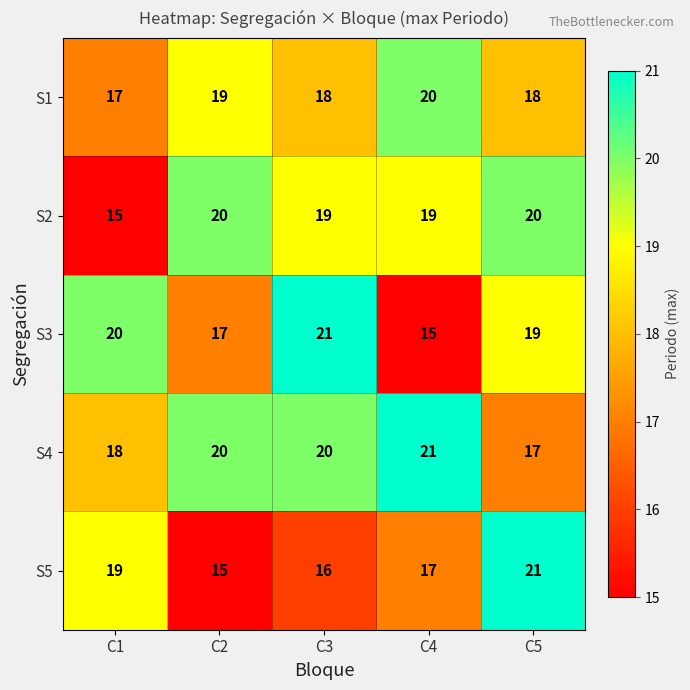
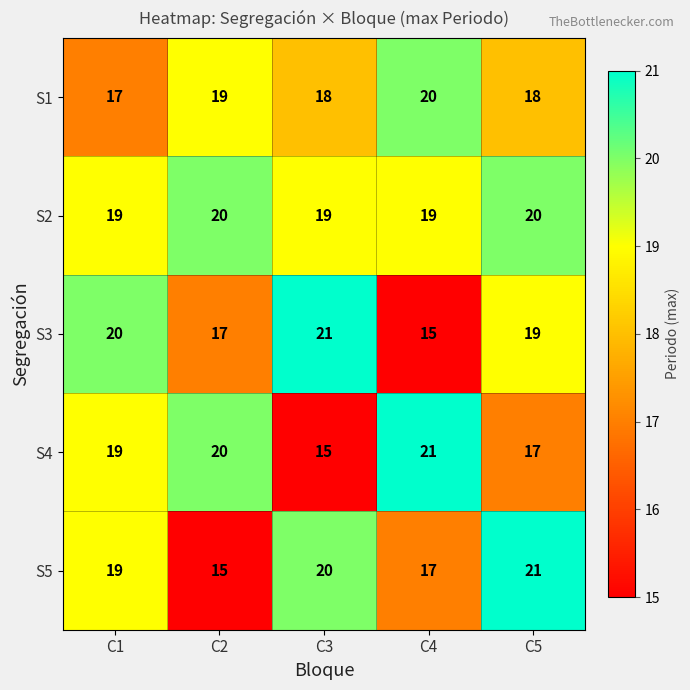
S2, C1: 15 -> 19
S4, C1: 18 -> 19
S4, C3: 20 -> 15
S5, C3: 16 -> 20
